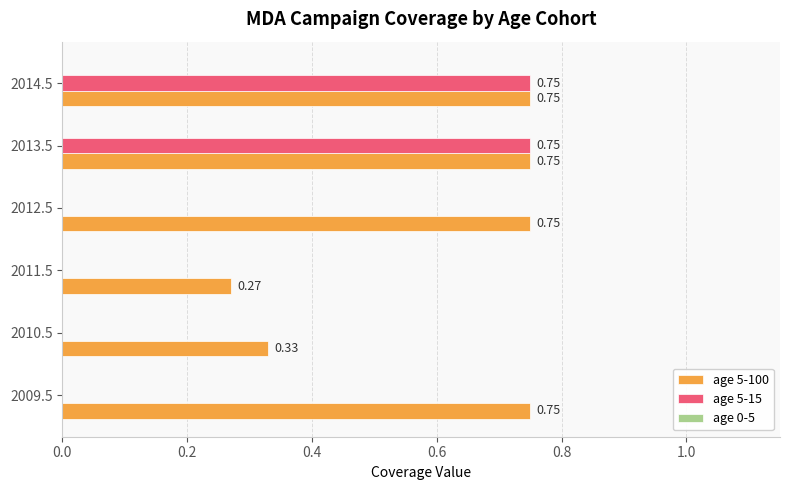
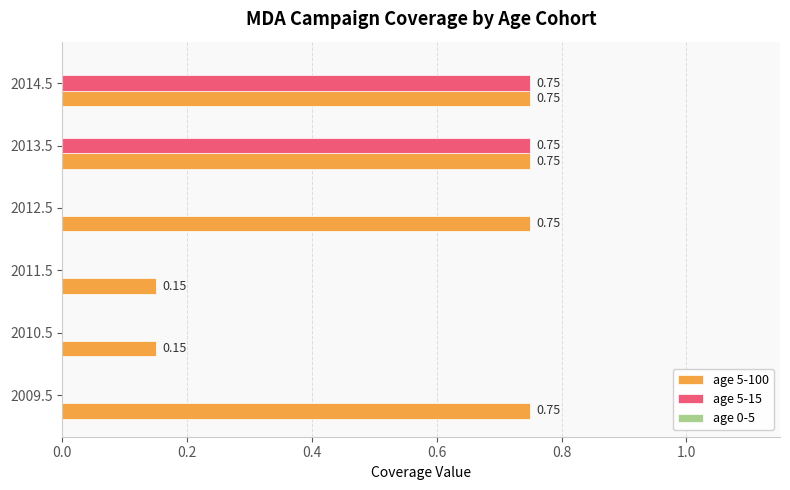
age 5-100, 2011.5: 0.27 -> 0.15
age 5-100, 2010.5: 0.33 -> 0.15
